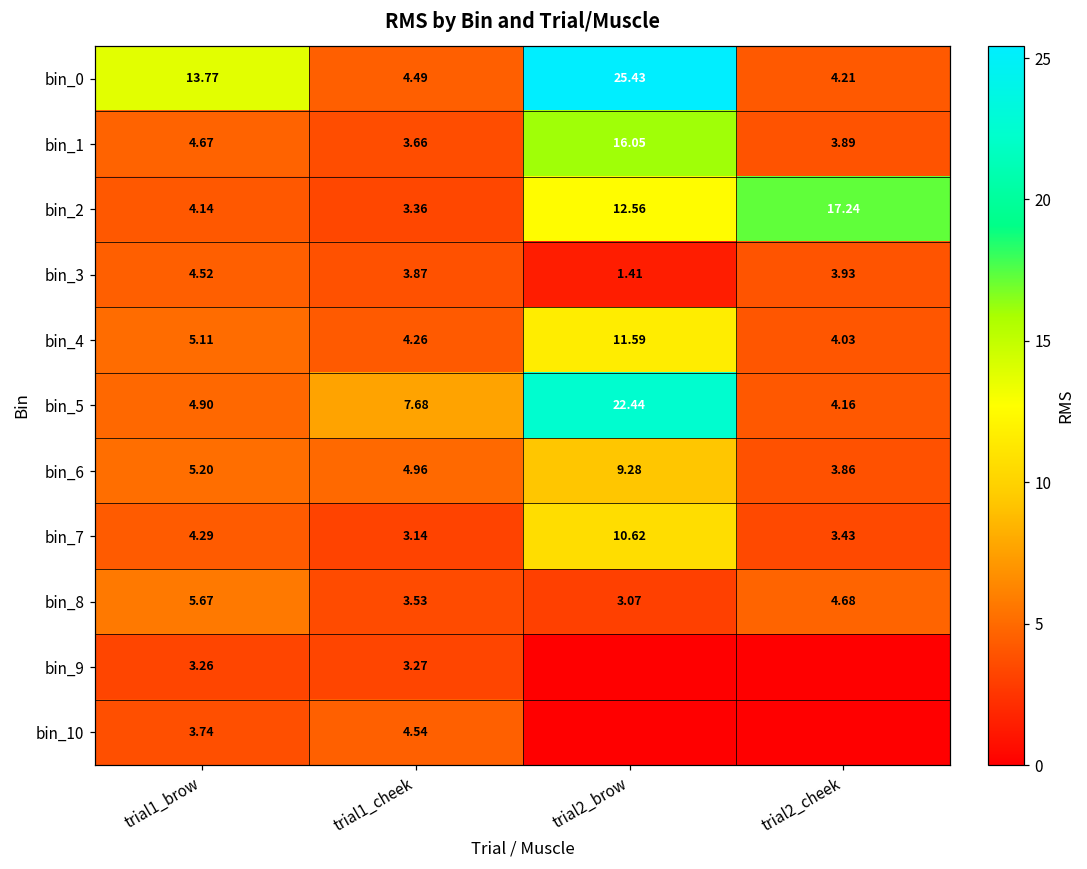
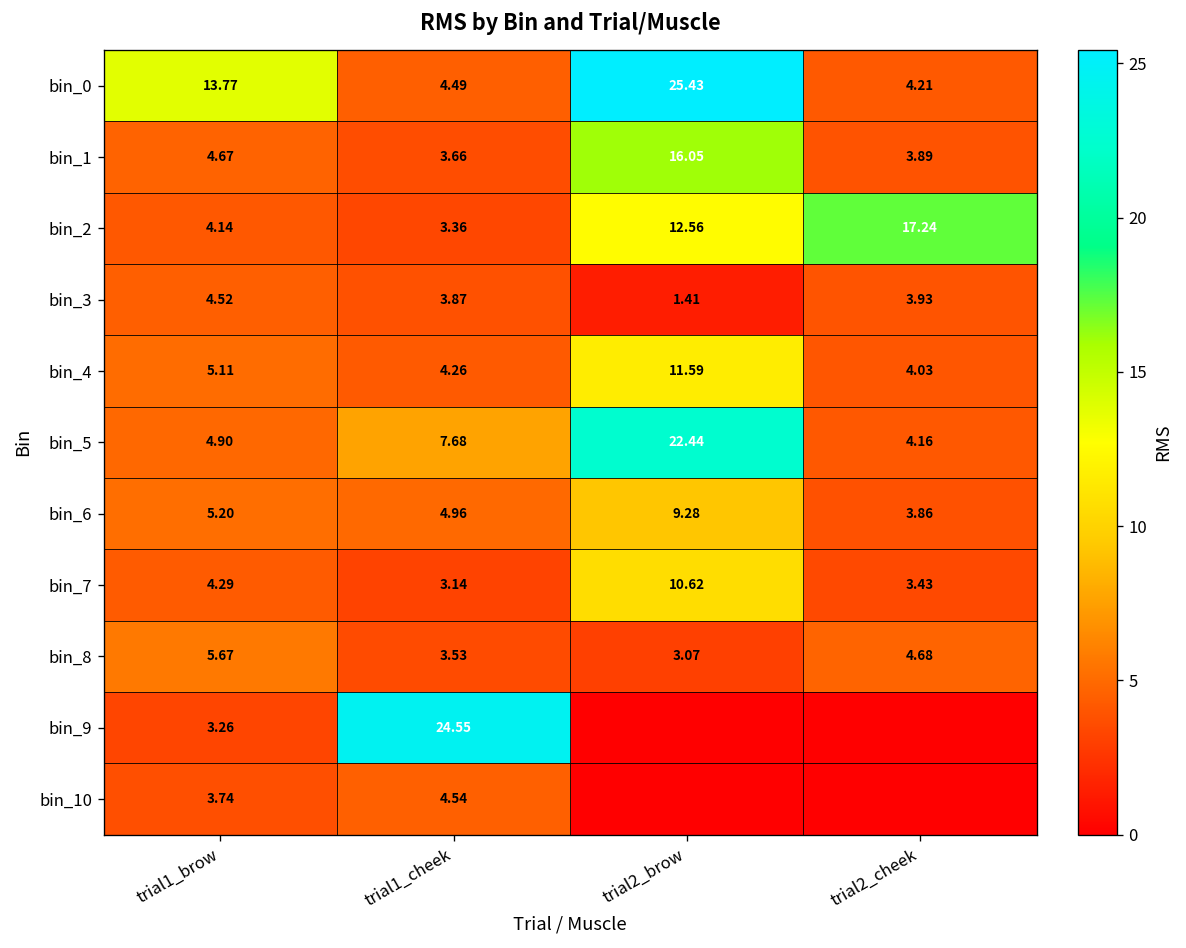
bin_9, trial1_cheek: 3.27 -> 24.55
